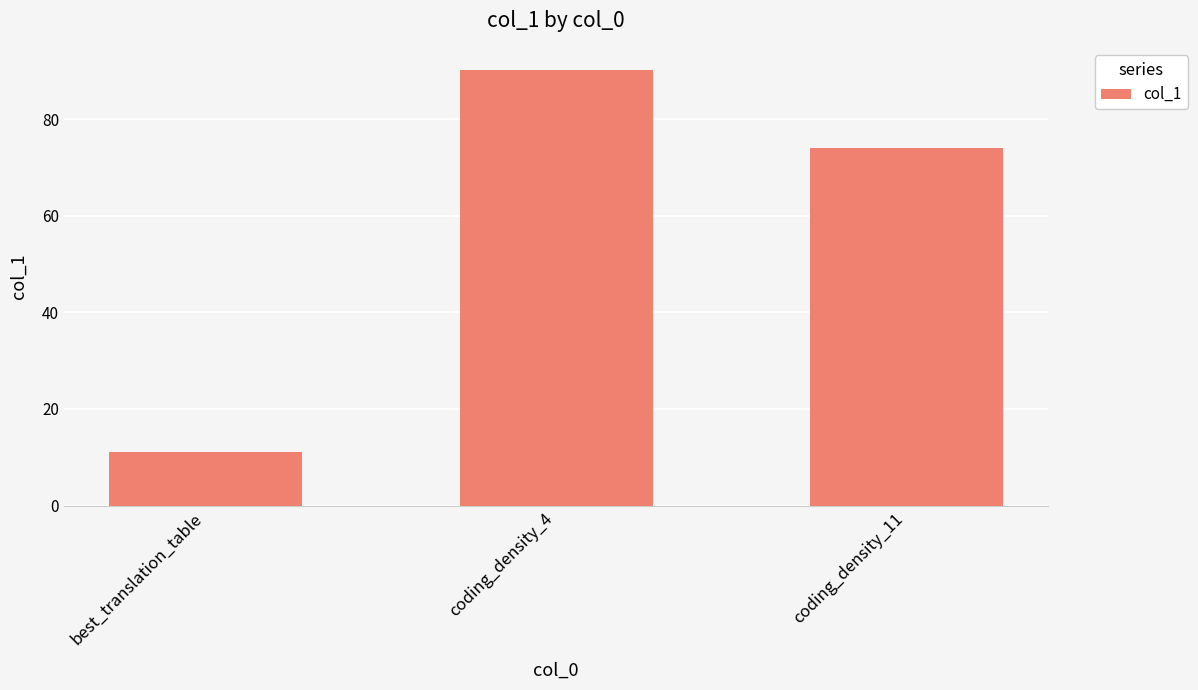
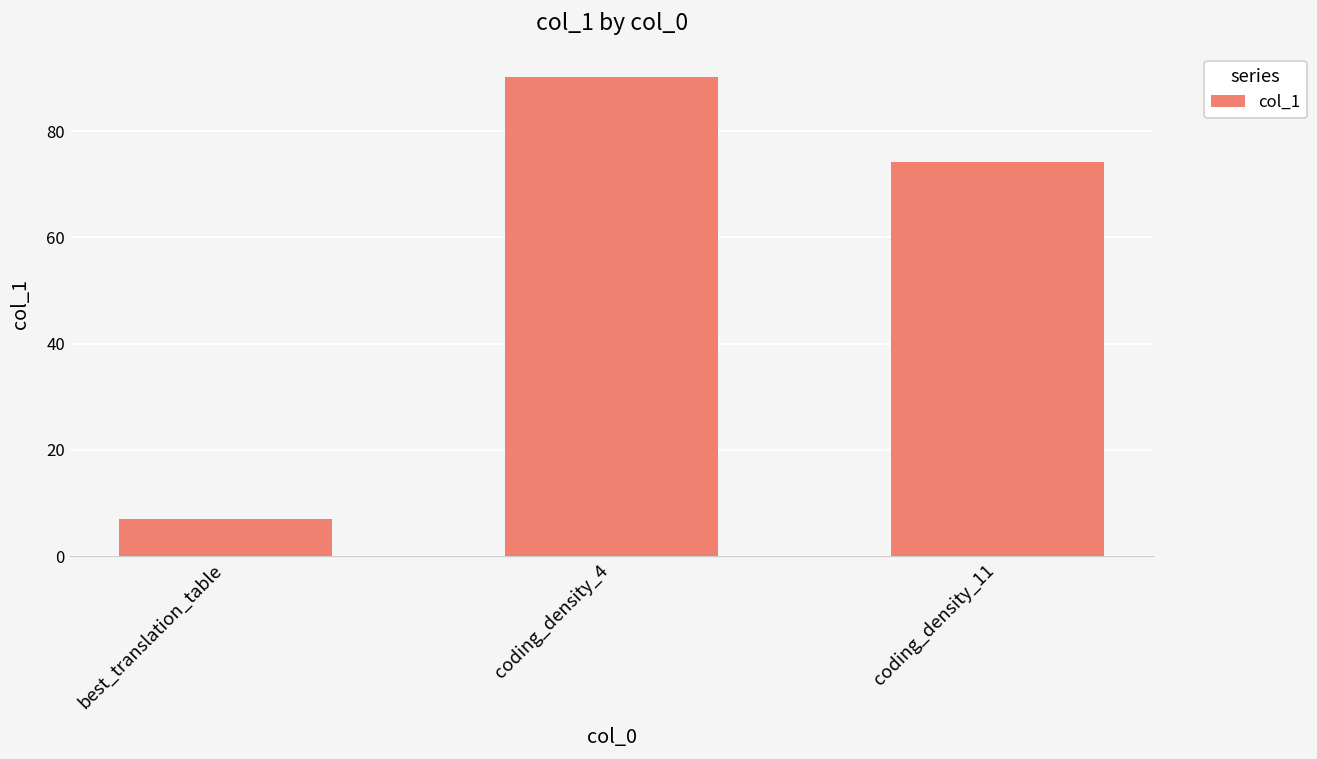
best_translation_table: 11 -> 7
